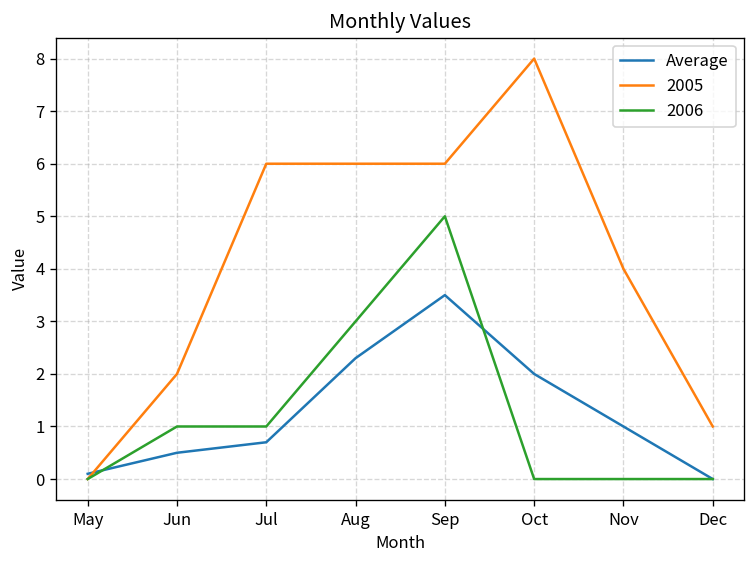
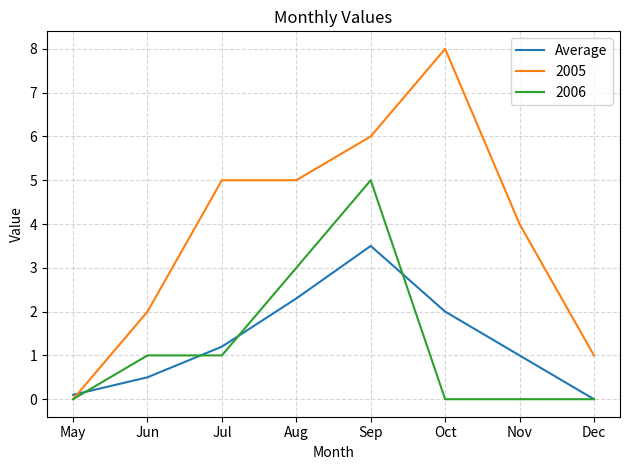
Average, Jul: 0.7 -> 1.2
2005, Jul: 6 -> 5
2005, Aug: 6 -> 5
